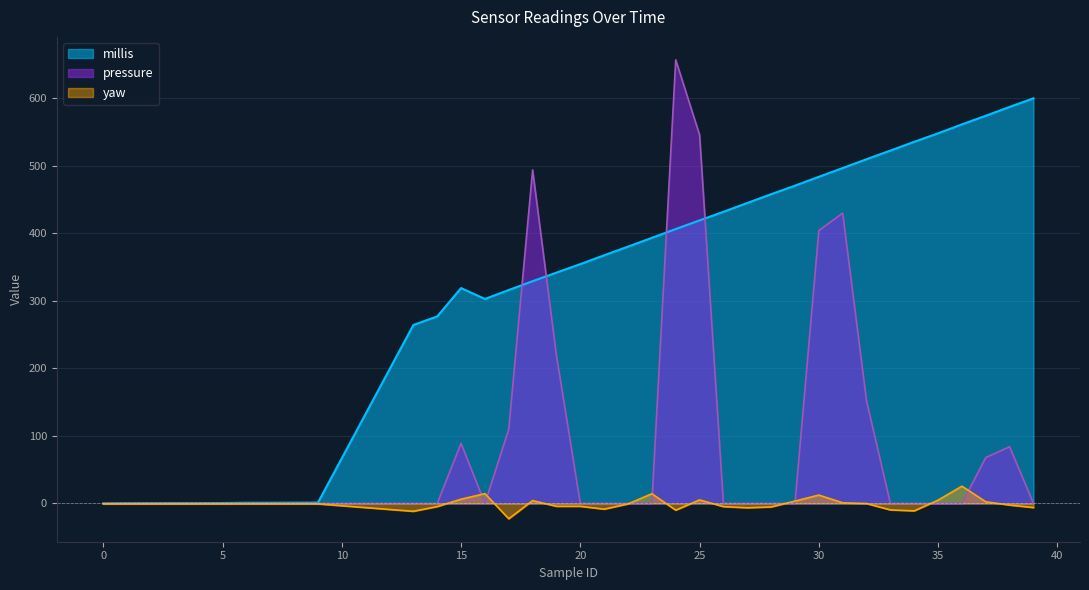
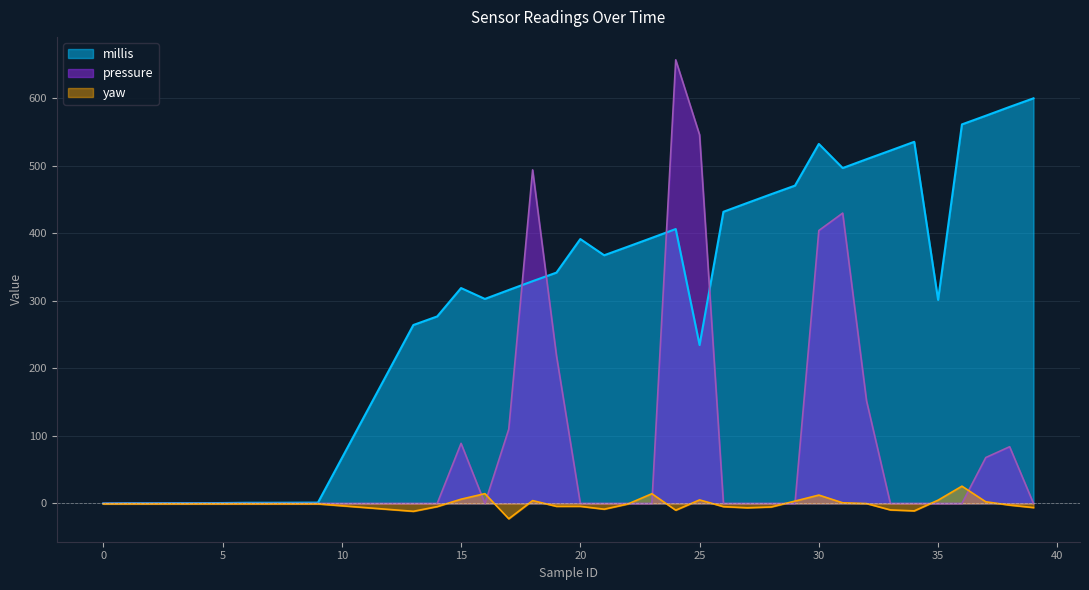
millis, 20: 350 -> 390
millis, 25: 420 -> 230
millis, 30: 480 -> 530
millis, 35: 550 -> 300
